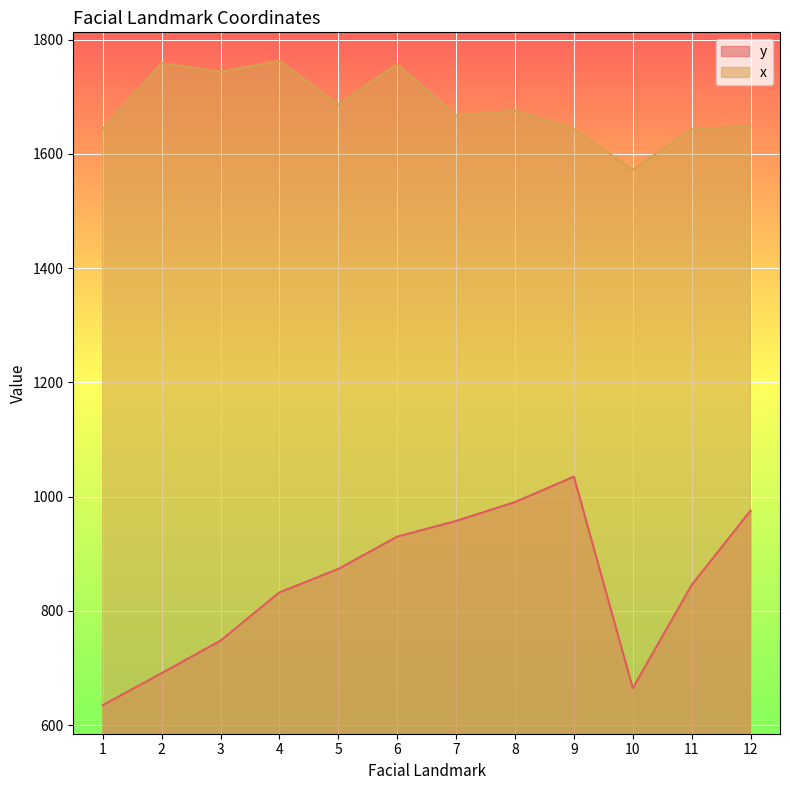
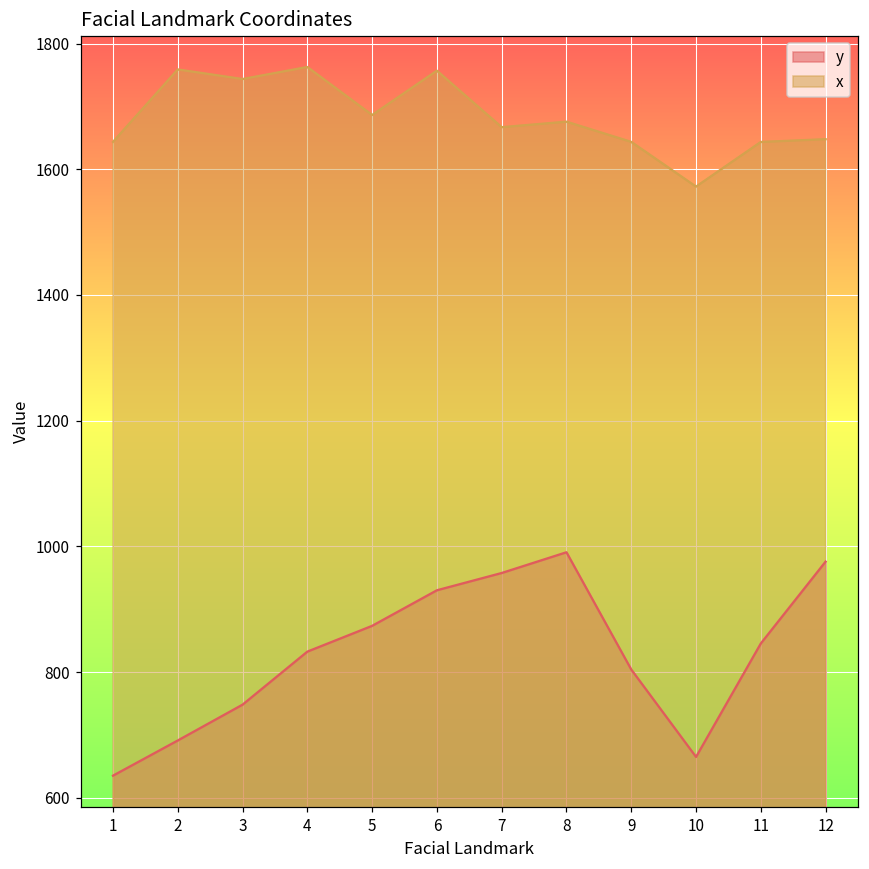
y, 9: 1040 -> 800
